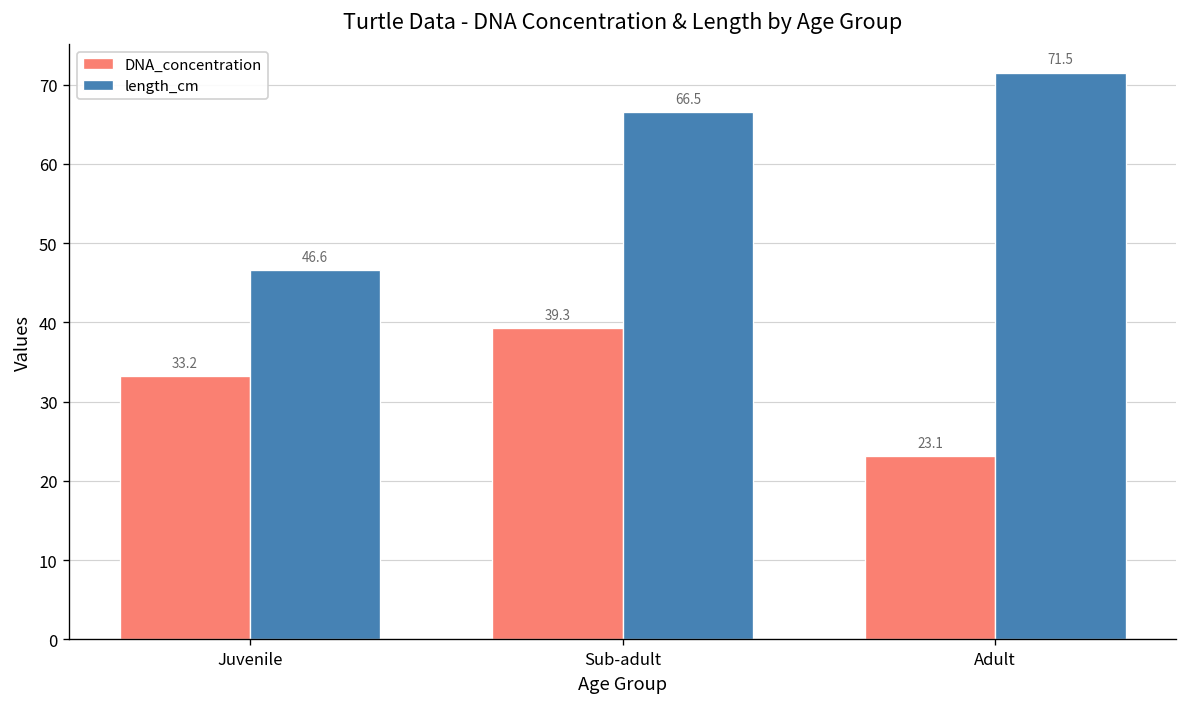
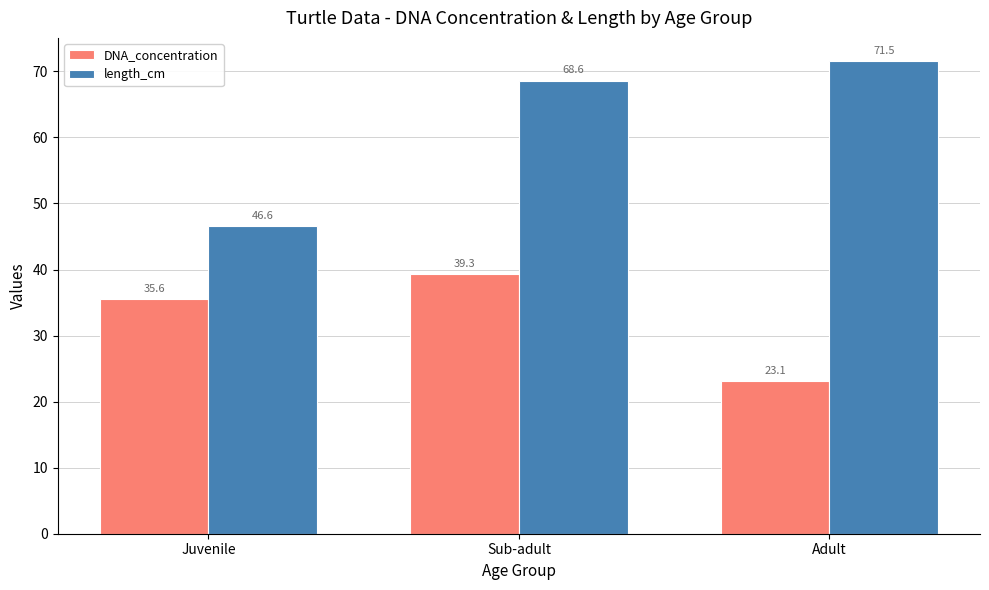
DNA_concentration, Juvenile: 33.2 -> 35.6
length_cm, Sub-adult: 66.5 -> 68.6
